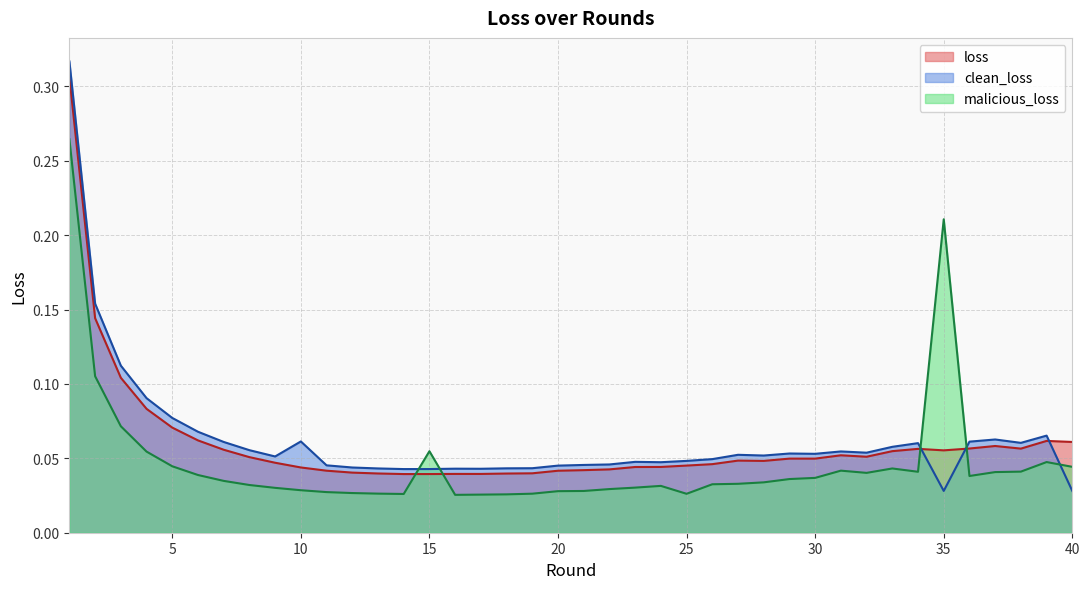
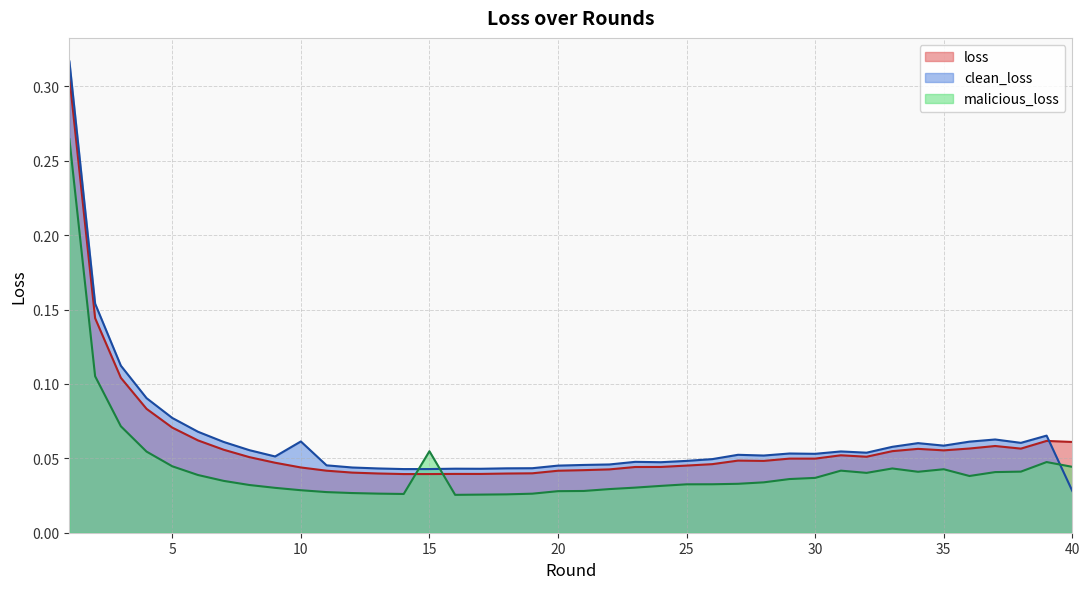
malicious_loss, 25: 0.026 -> 0.033
clean_loss, 35: 0.028 -> 0.059
malicious_loss, 35: 0.211 -> 0.043
